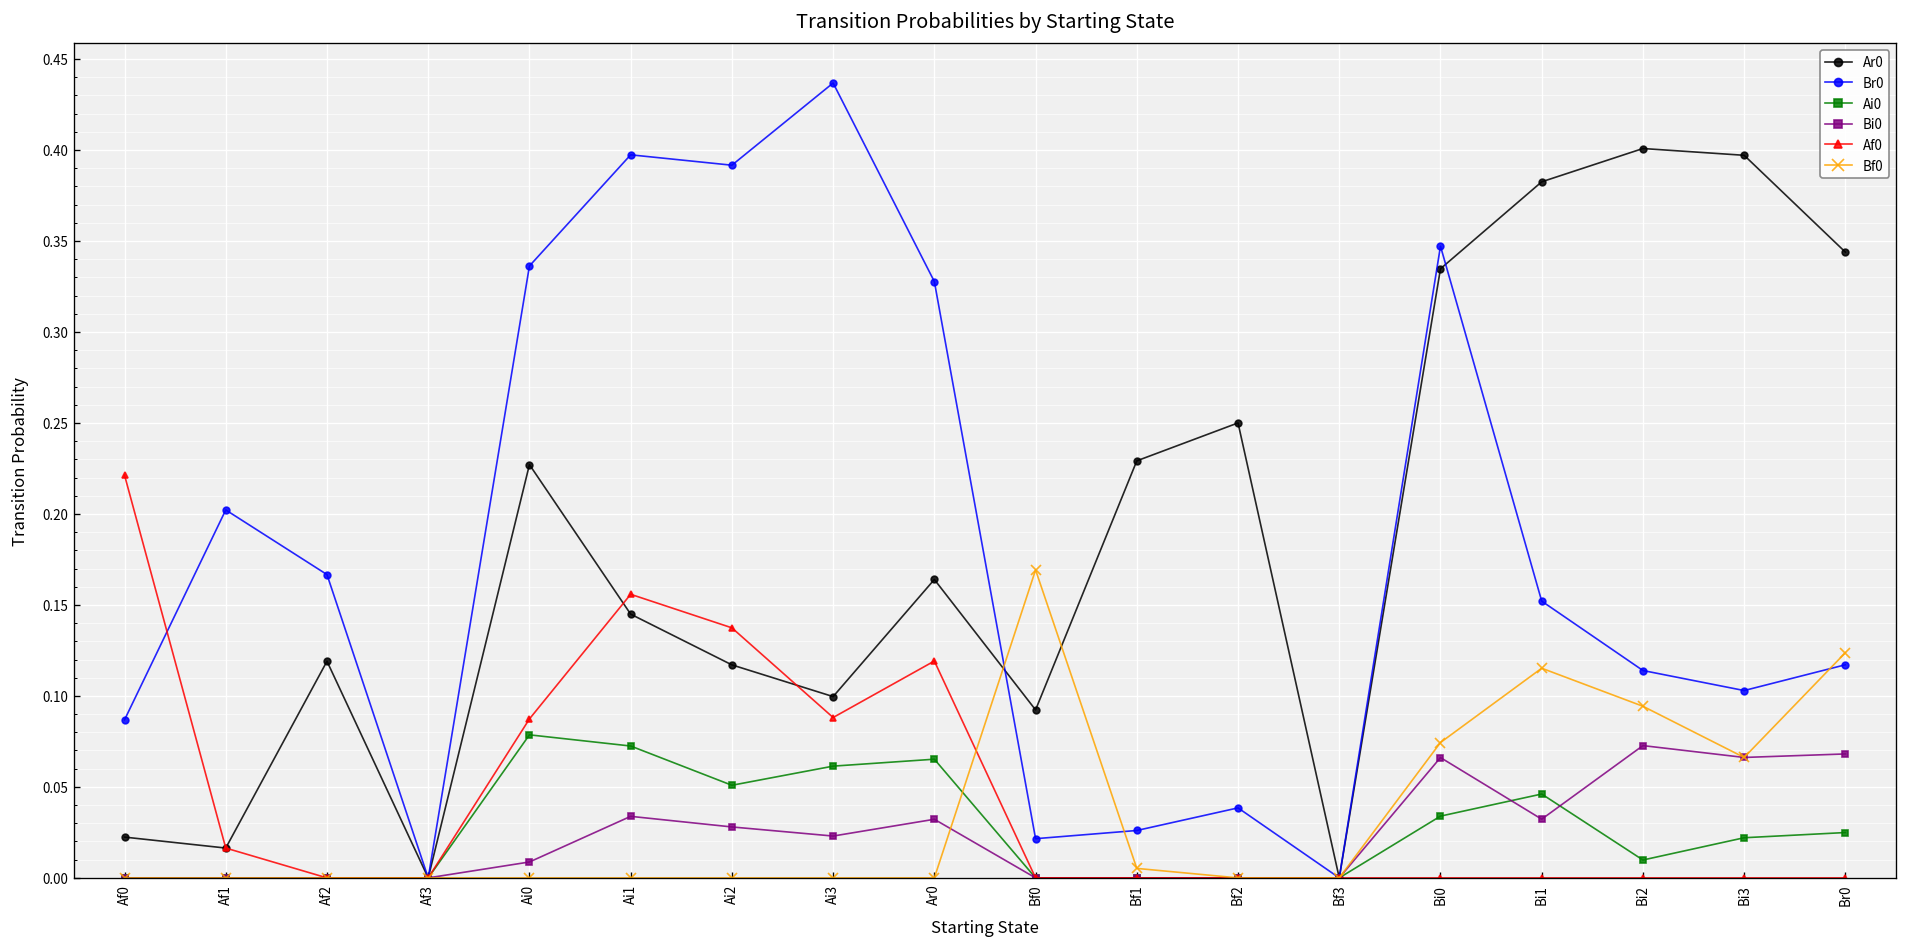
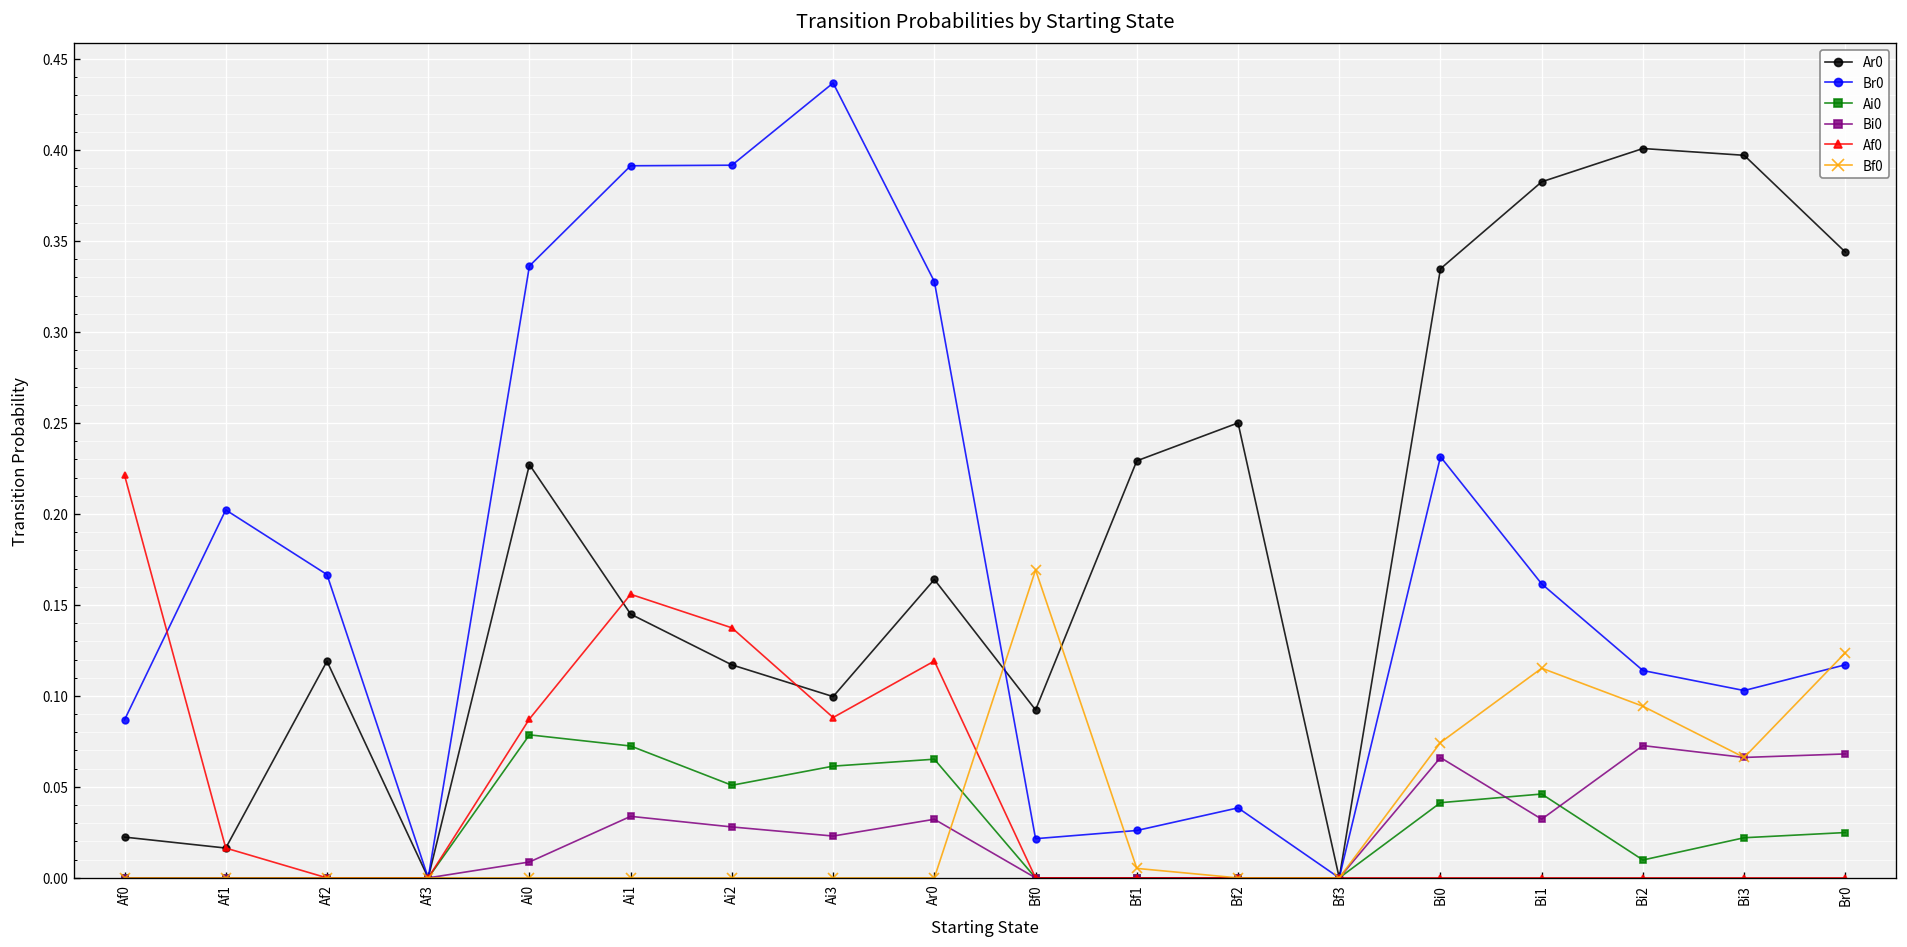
Br0, Ai1: 0.397 -> 0.391
Br0, Bi0: 0.347 -> 0.231
Ai0, Bi0: 0.034 -> 0.041
Br0, Bi1: 0.152 -> 0.162
